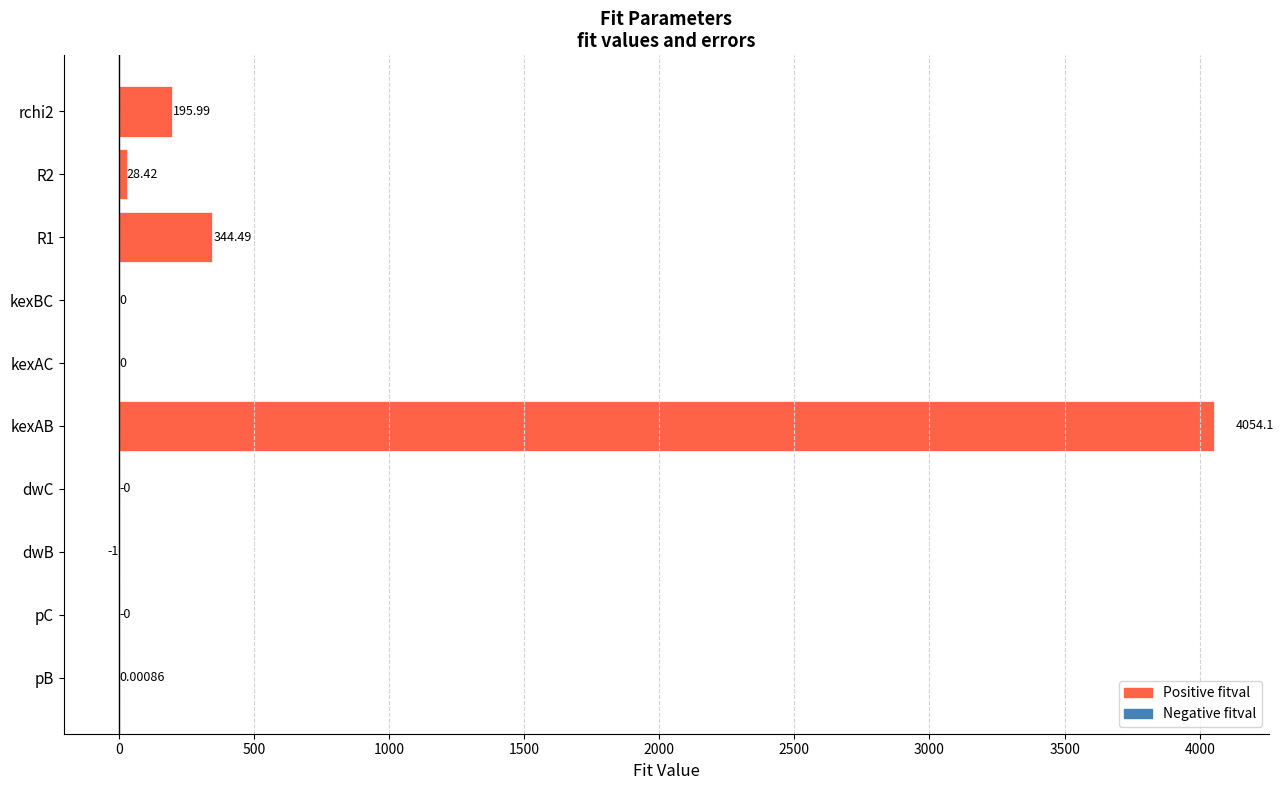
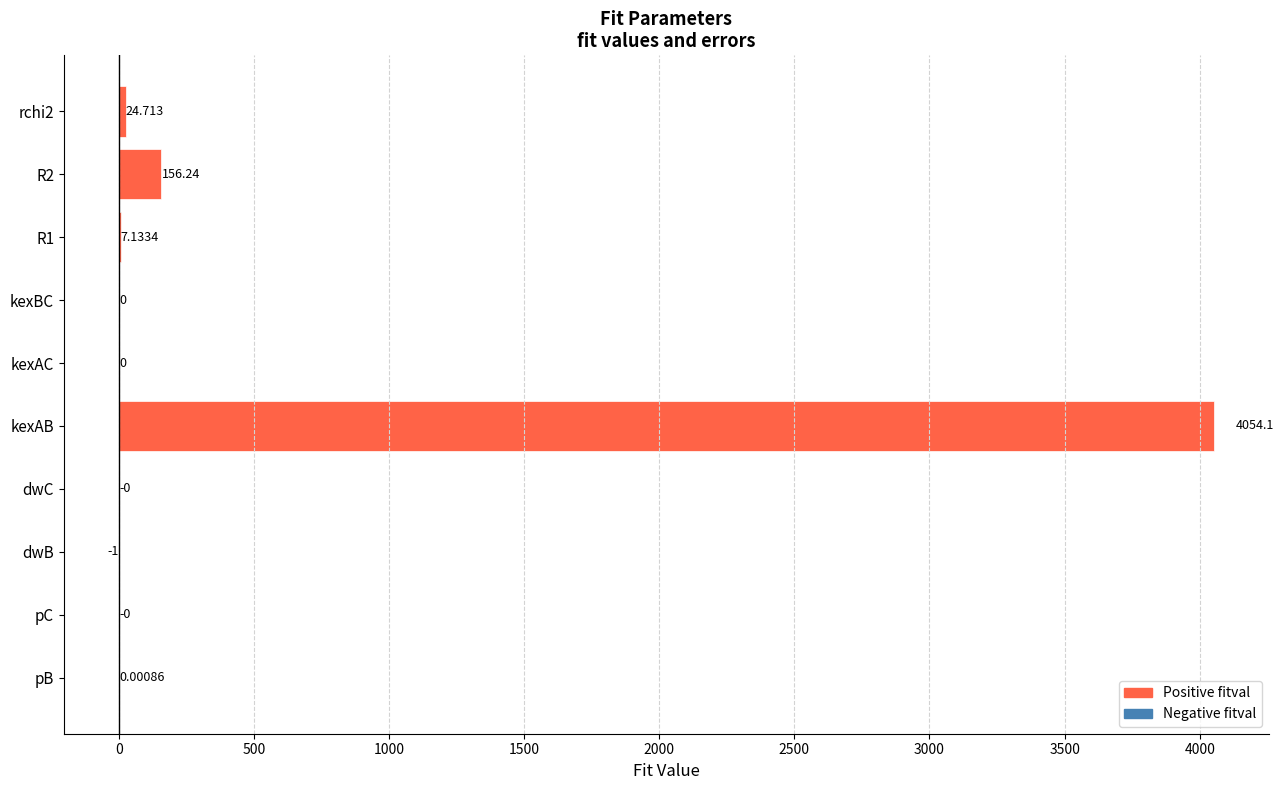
rchi2: 195.99 -> 24.713
R2: 28.42 -> 156.24
R1: 344.49 -> 7.1334
